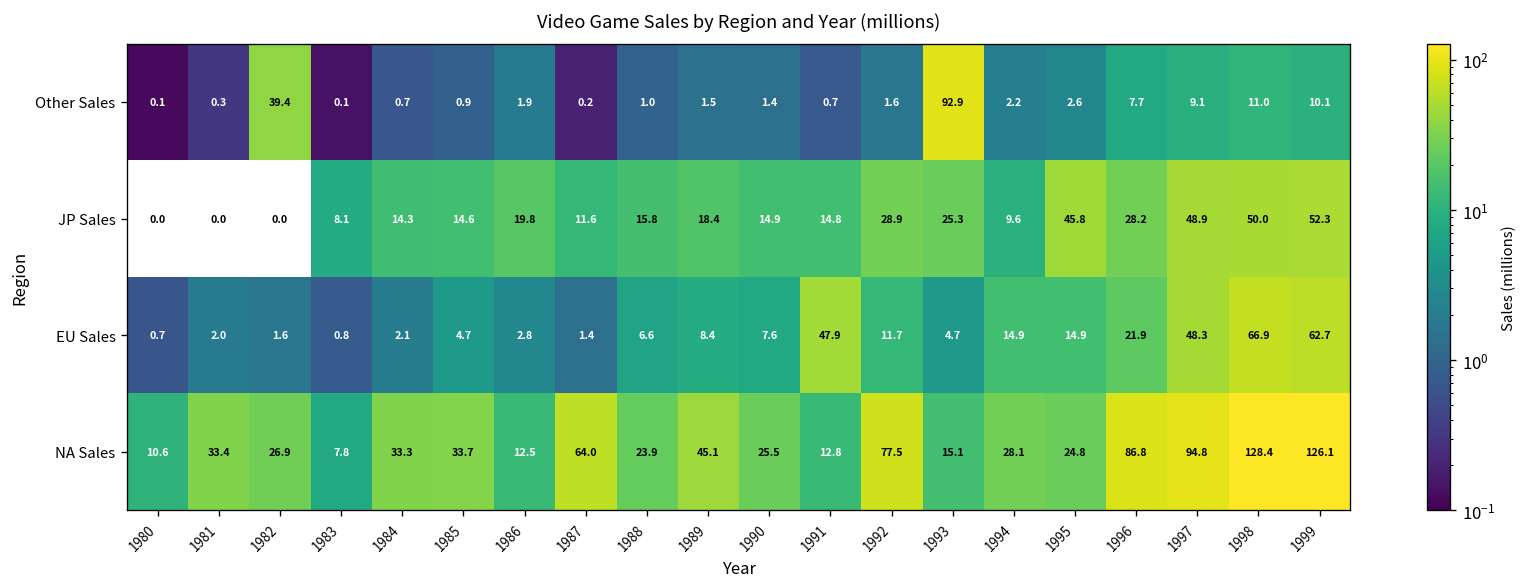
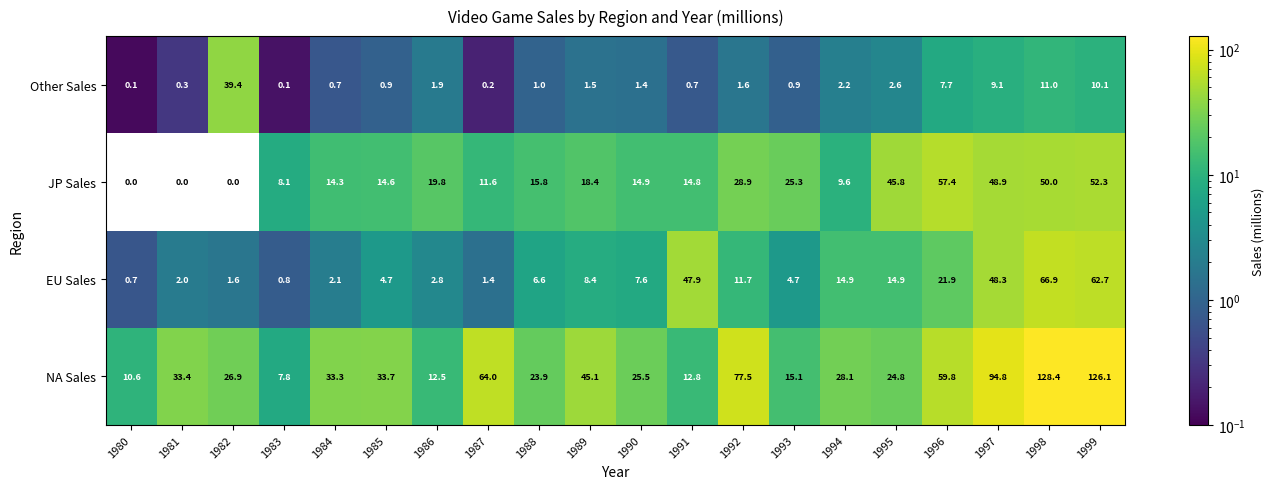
Other Sales, 1993: 92.9 -> 0.9
JP Sales, 1996: 28.2 -> 57.4
NA Sales, 1996: 86.8 -> 59.8
